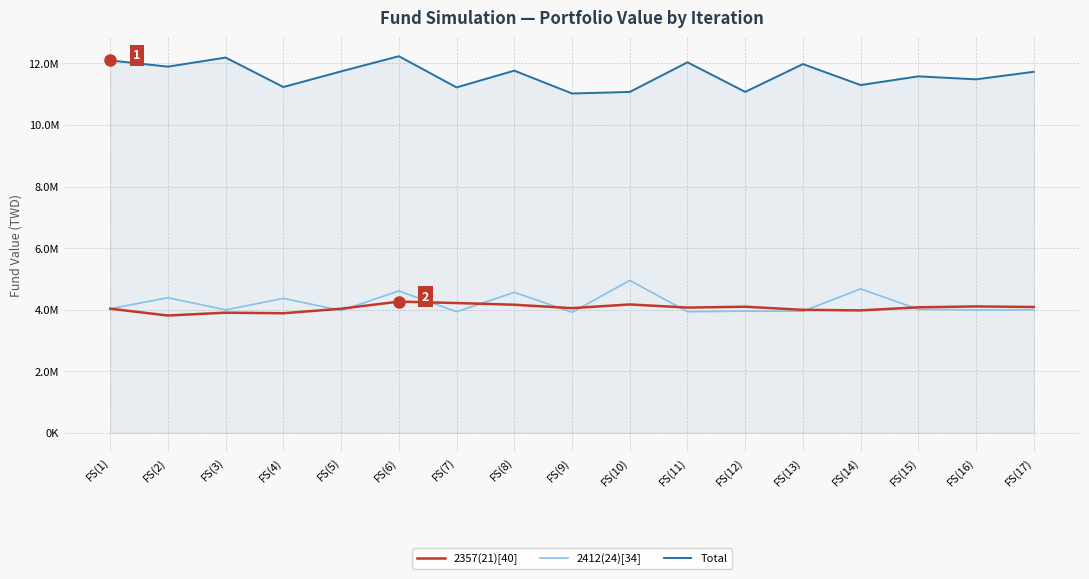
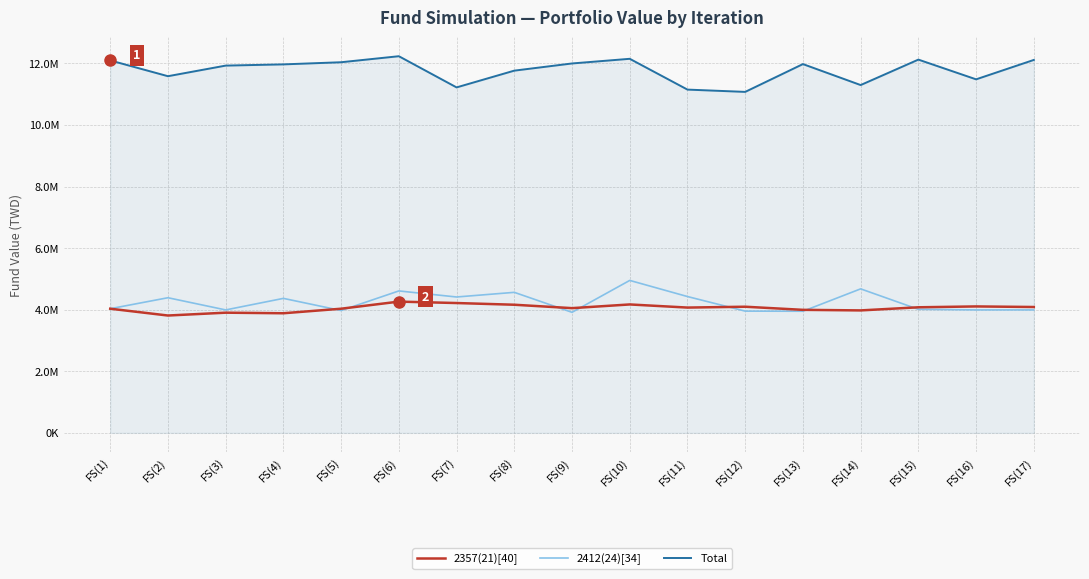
Total, FS(2): 11900000 -> 11600000
Total, FS(3): 12200000 -> 11900000
Total, FS(4): 11200000 -> 12000000
Total, FS(5): 11700000 -> 12000000
2412(24)[34], FS(7): 3900000 -> 4400000
Total, FS(9): 11000000 -> 12000000
Total, FS(10): 11100000 -> 12100000
2412(24)[34], FS(11): 3900000 -> 4400000
Total, FS(11): 12000000 -> 11100000
Total, FS(15): 11600000 -> 12100000
Total, FS(17): 11700000 -> 12100000
